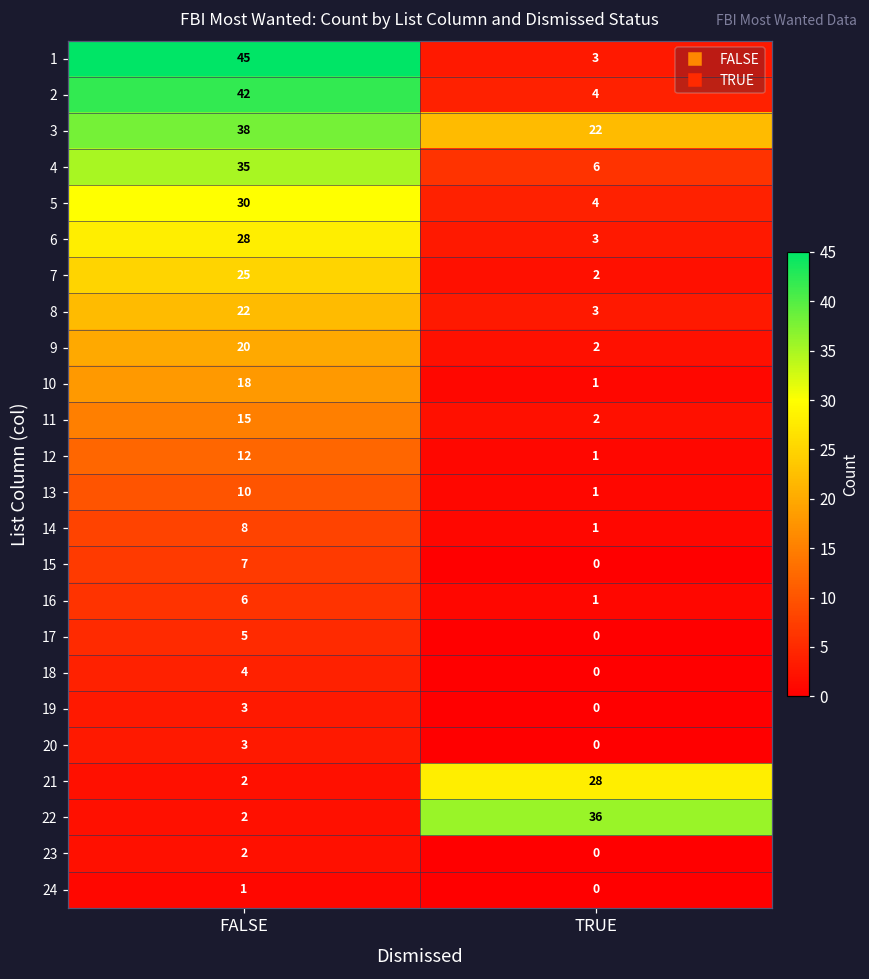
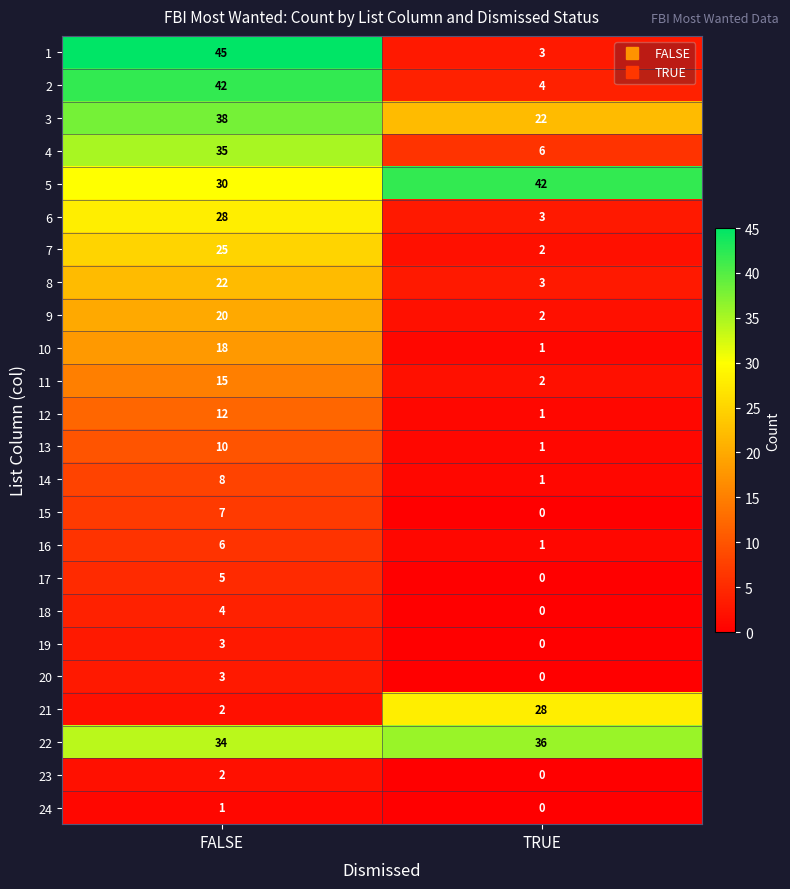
5, TRUE: 4 -> 42
22, FALSE: 2 -> 34
